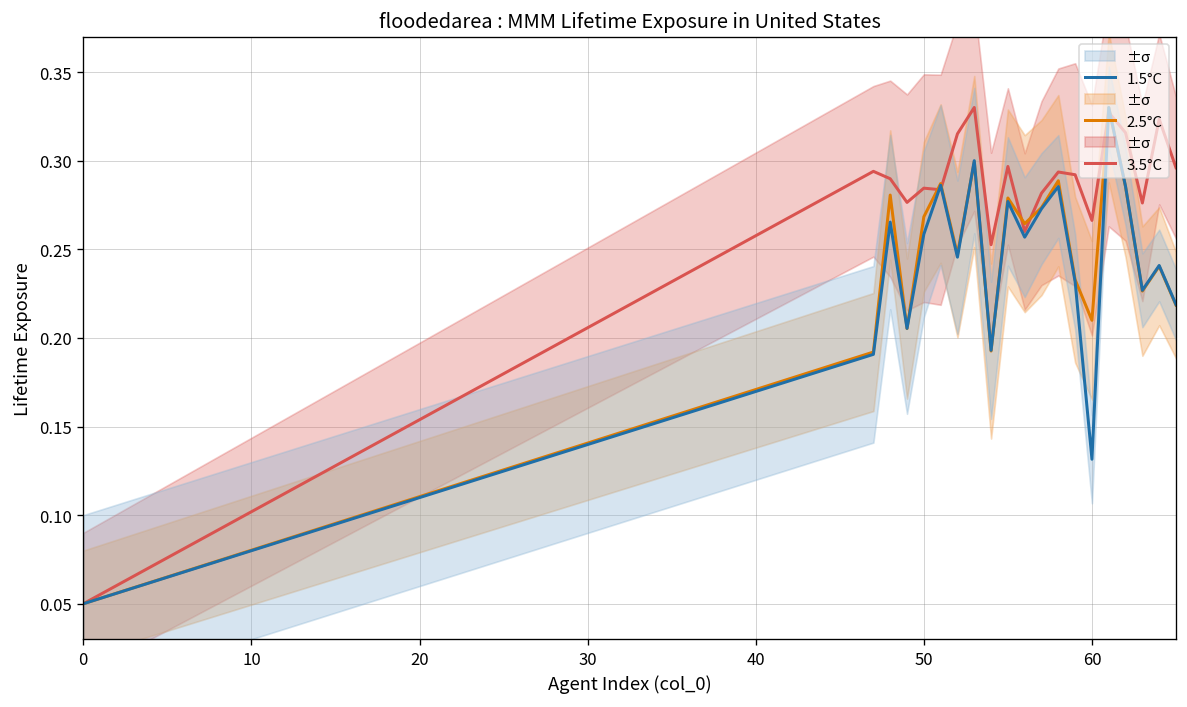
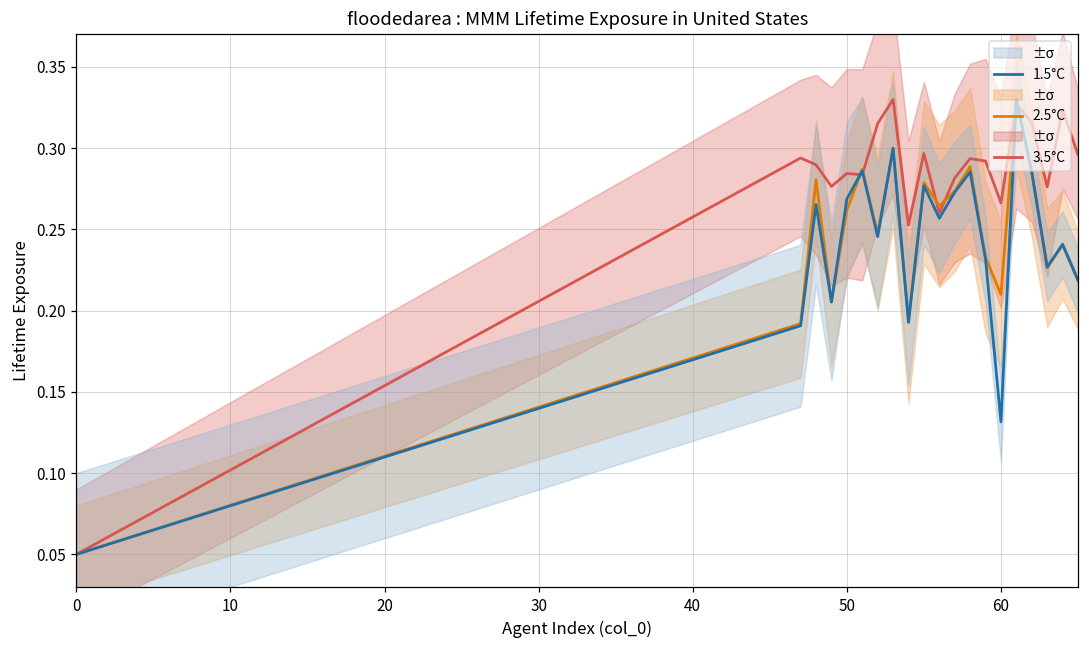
2.5°C, 50: 0.268 -> 0.262
1.5°C, 50: 0.258 -> 0.269
